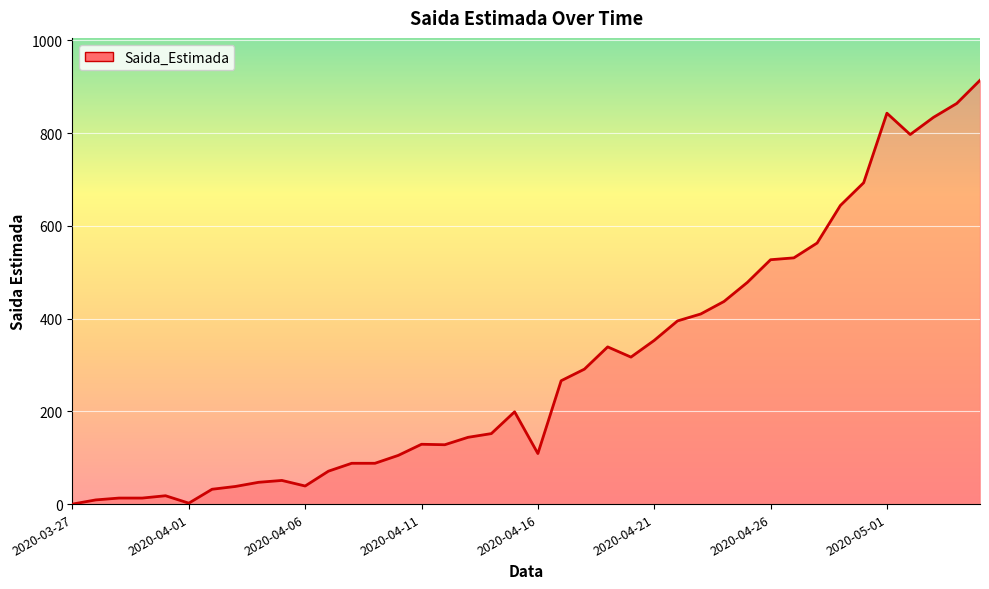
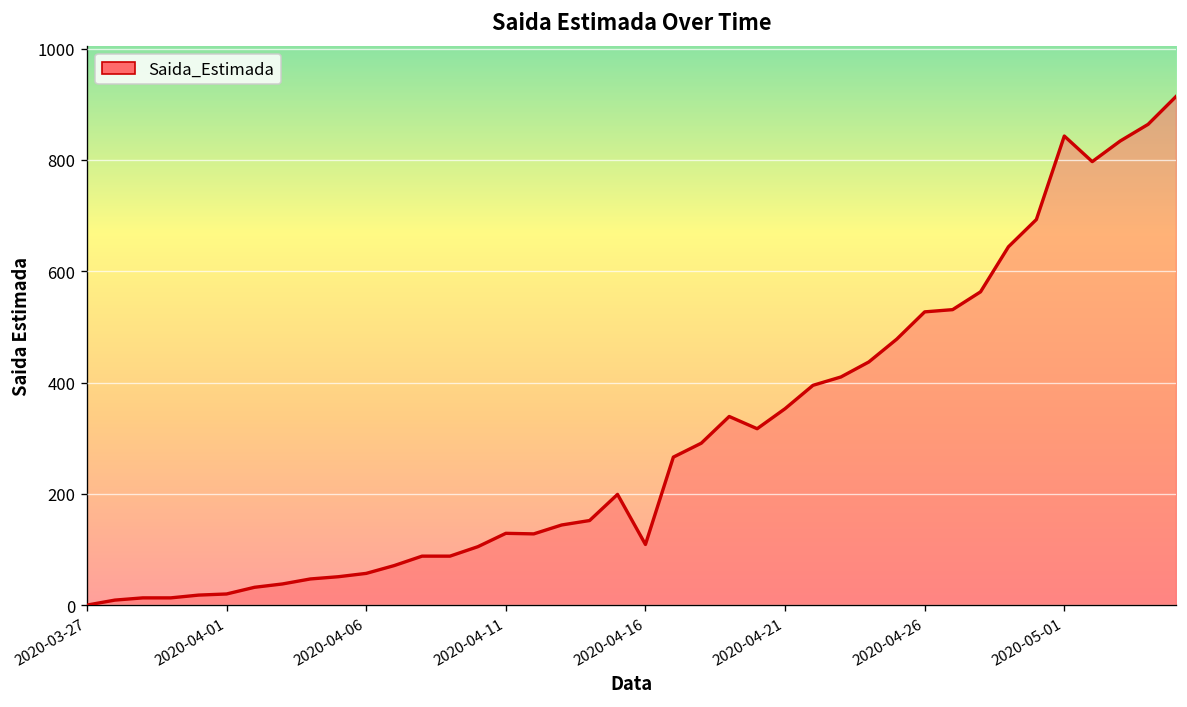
2020-04-01: 0 -> 20
2020-04-06: 40 -> 60
